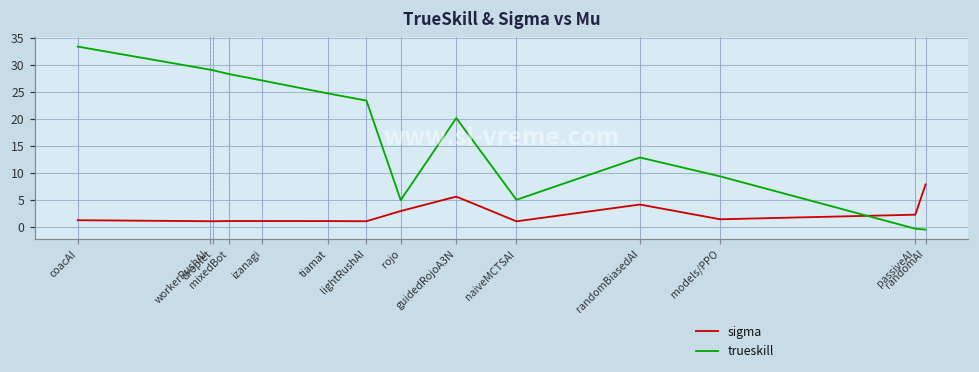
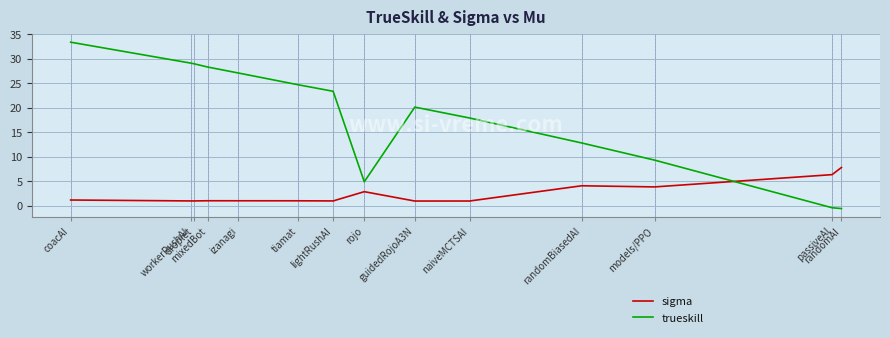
sigma, guidedRojoA3N: 6 -> 1
trueskill, naiveMCTSAI: 5 -> 18
sigma, models/PPO: 1 -> 4
sigma, passiveAI: 2 -> 6
